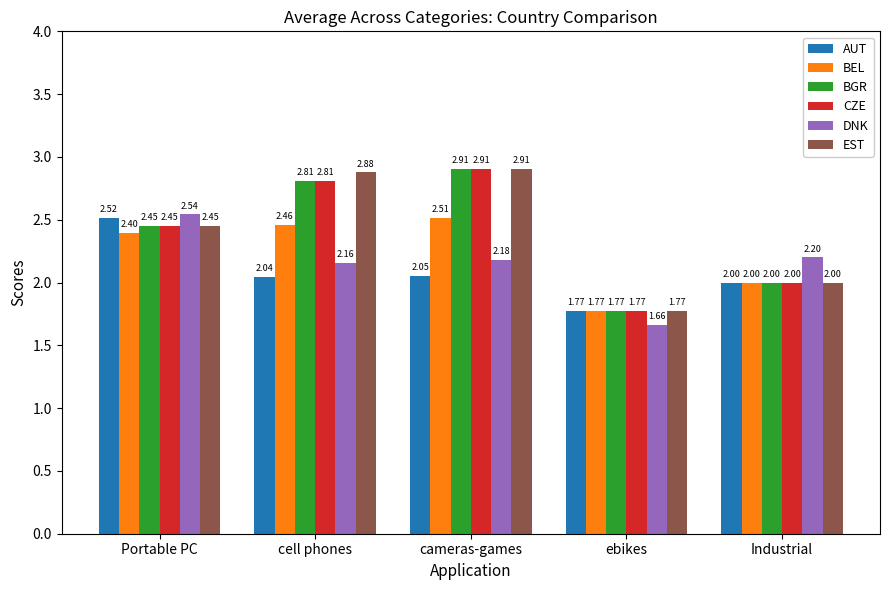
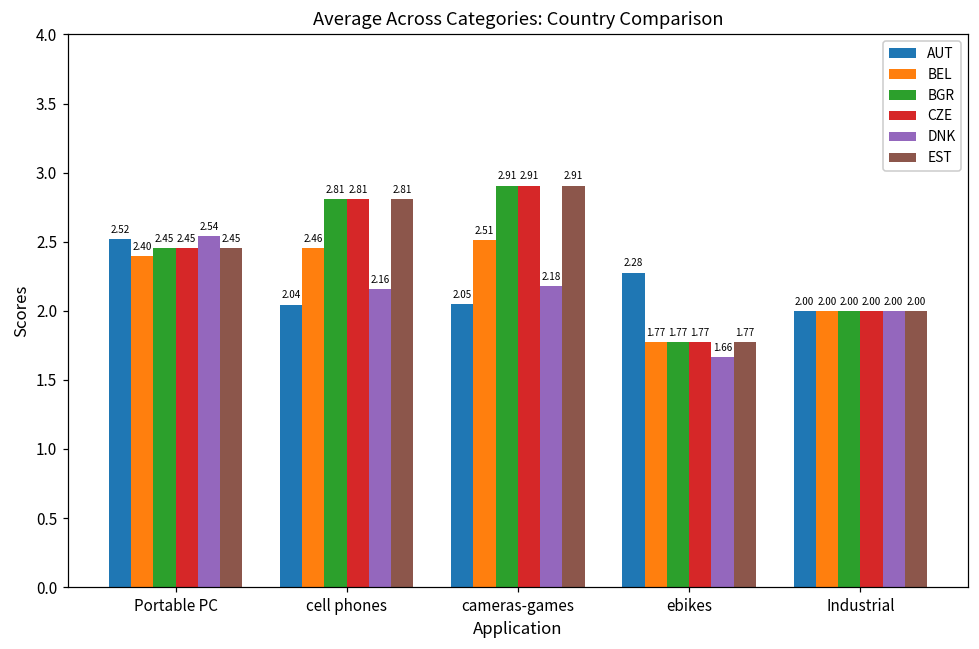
EST, cell phones: 2.88 -> 2.81
AUT, ebikes: 1.77 -> 2.28
DNK, Industrial: 2.20 -> 2.00
